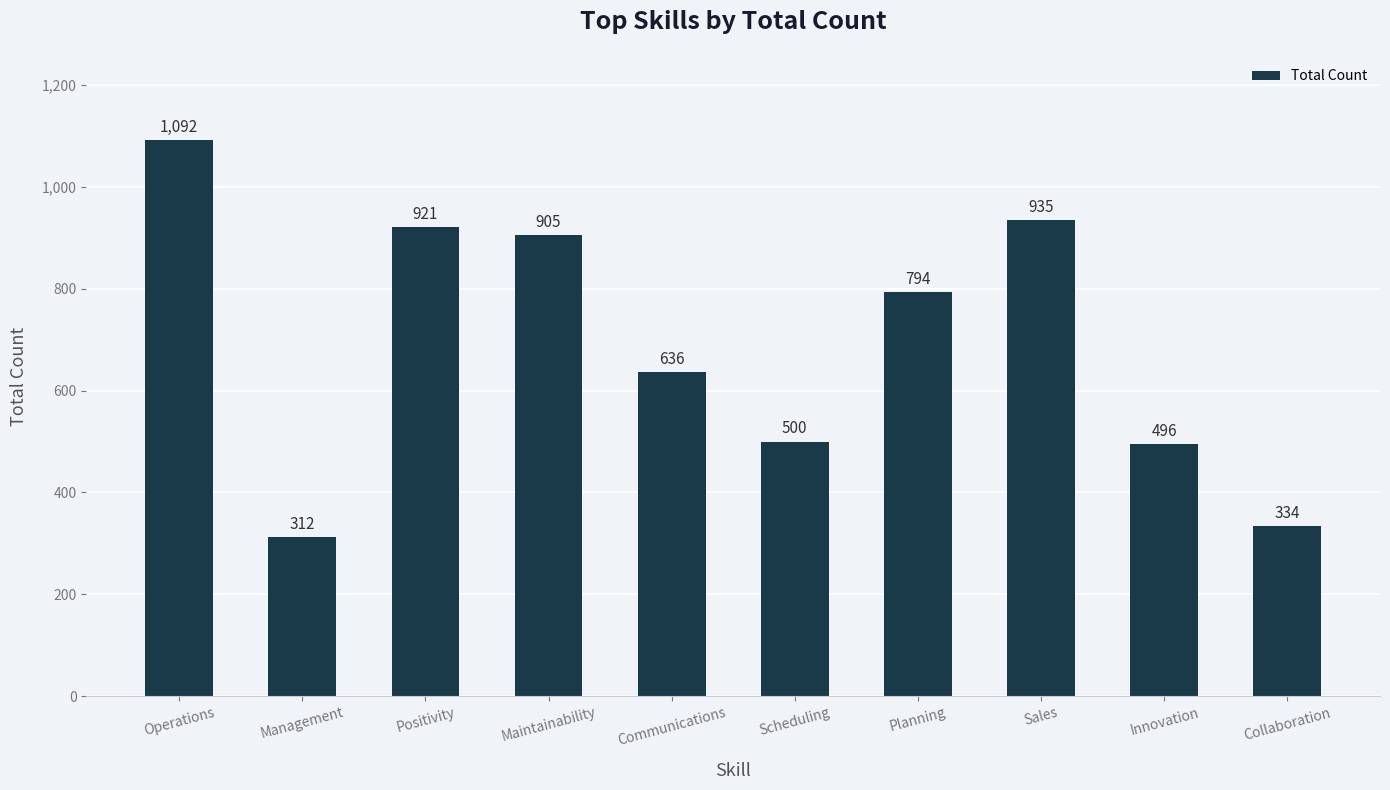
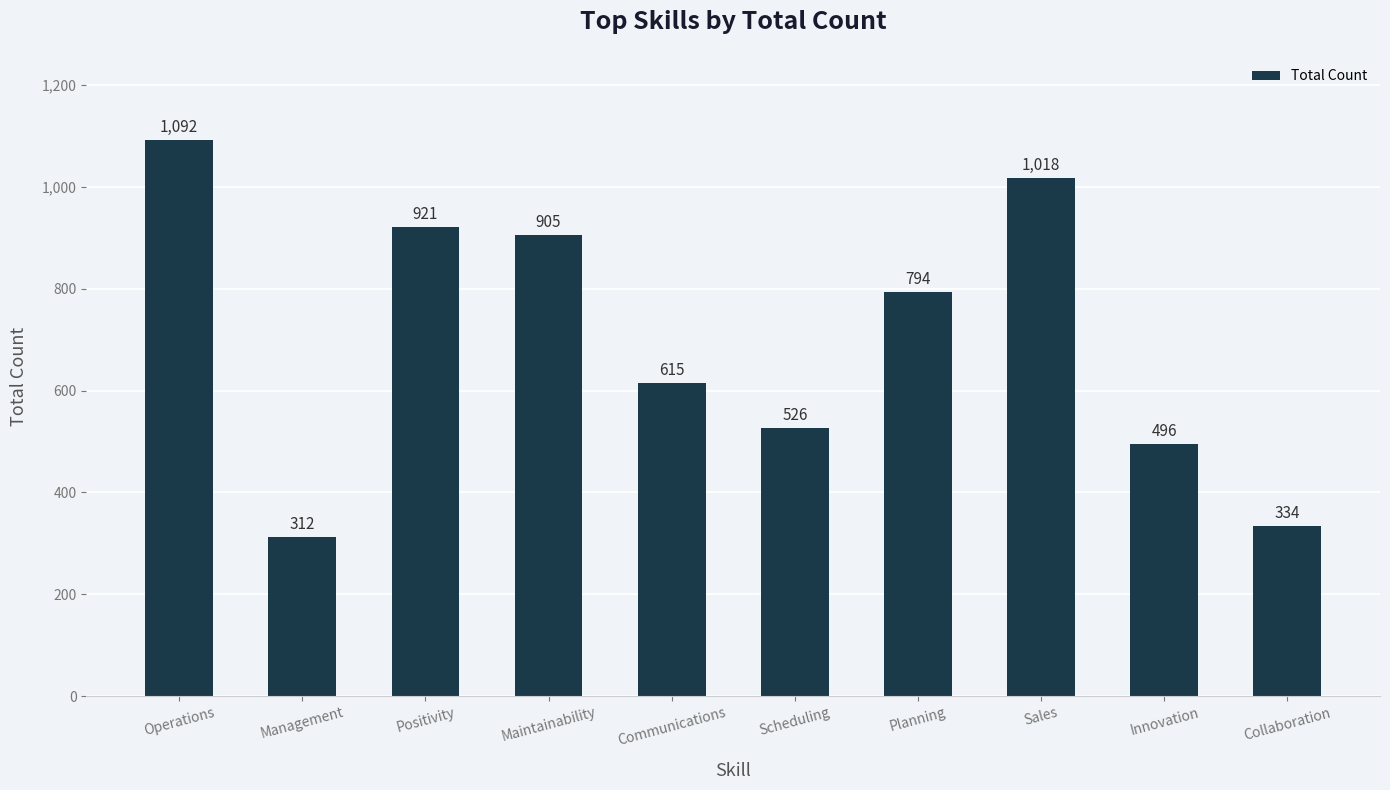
Communications: 636 -> 615
Scheduling: 500 -> 526
Sales: 935 -> 1,018
